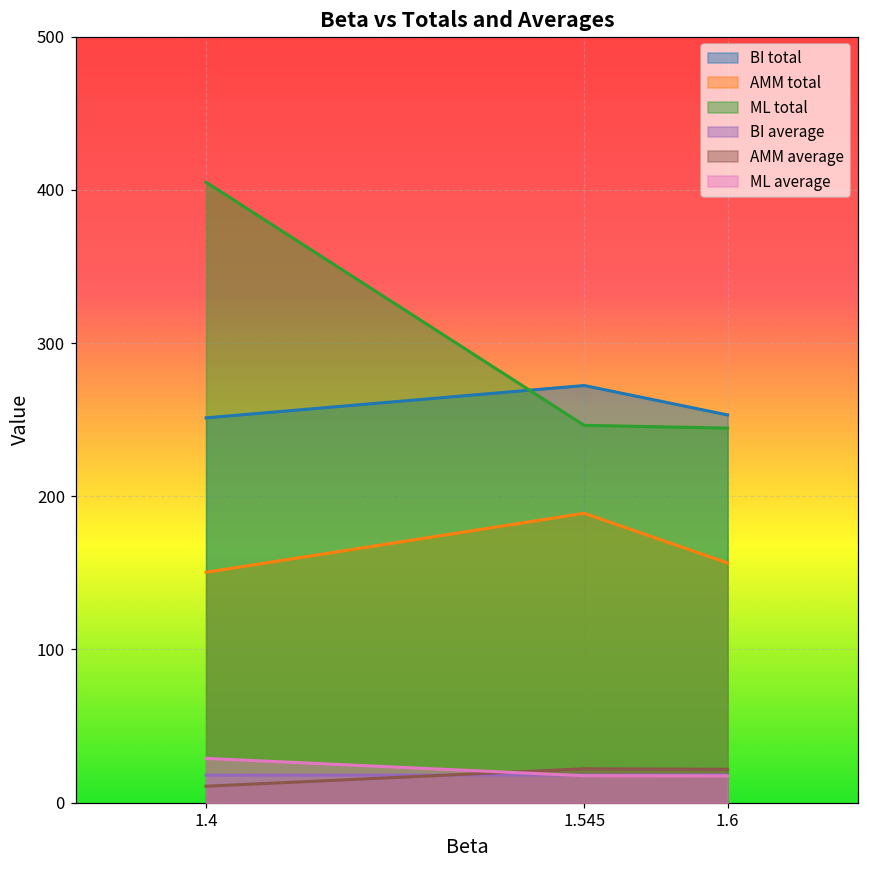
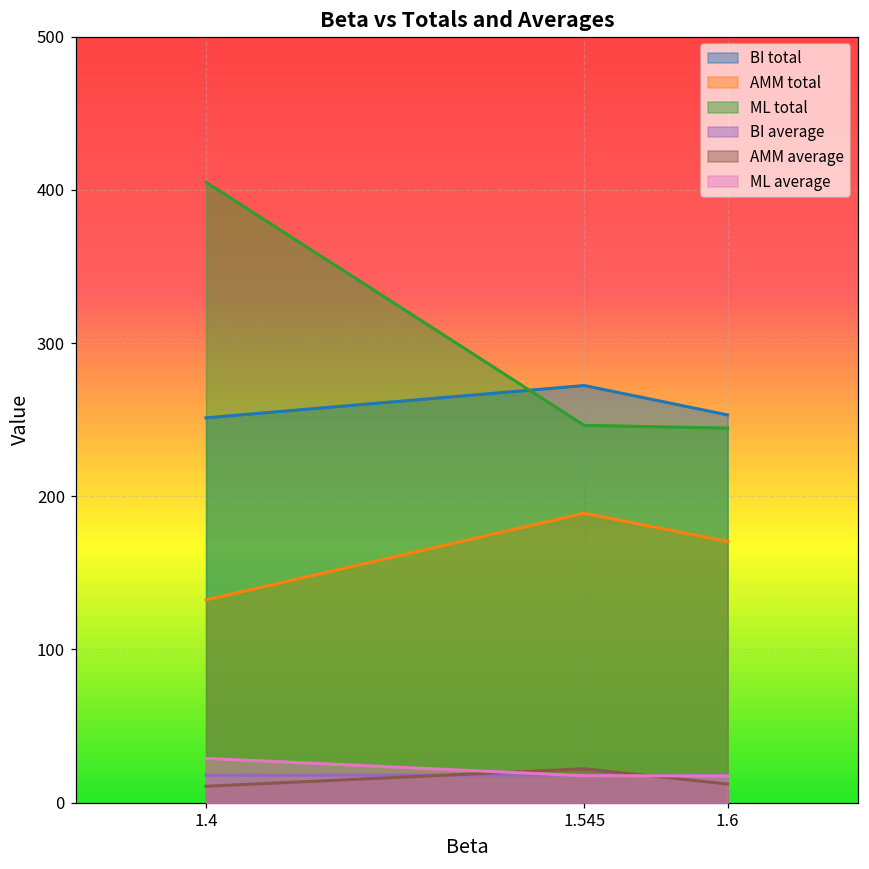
AMM total, 1.4: 150 -> 132
AMM total, 1.6: 157 -> 171
AMM average, 1.6: 22 -> 12
